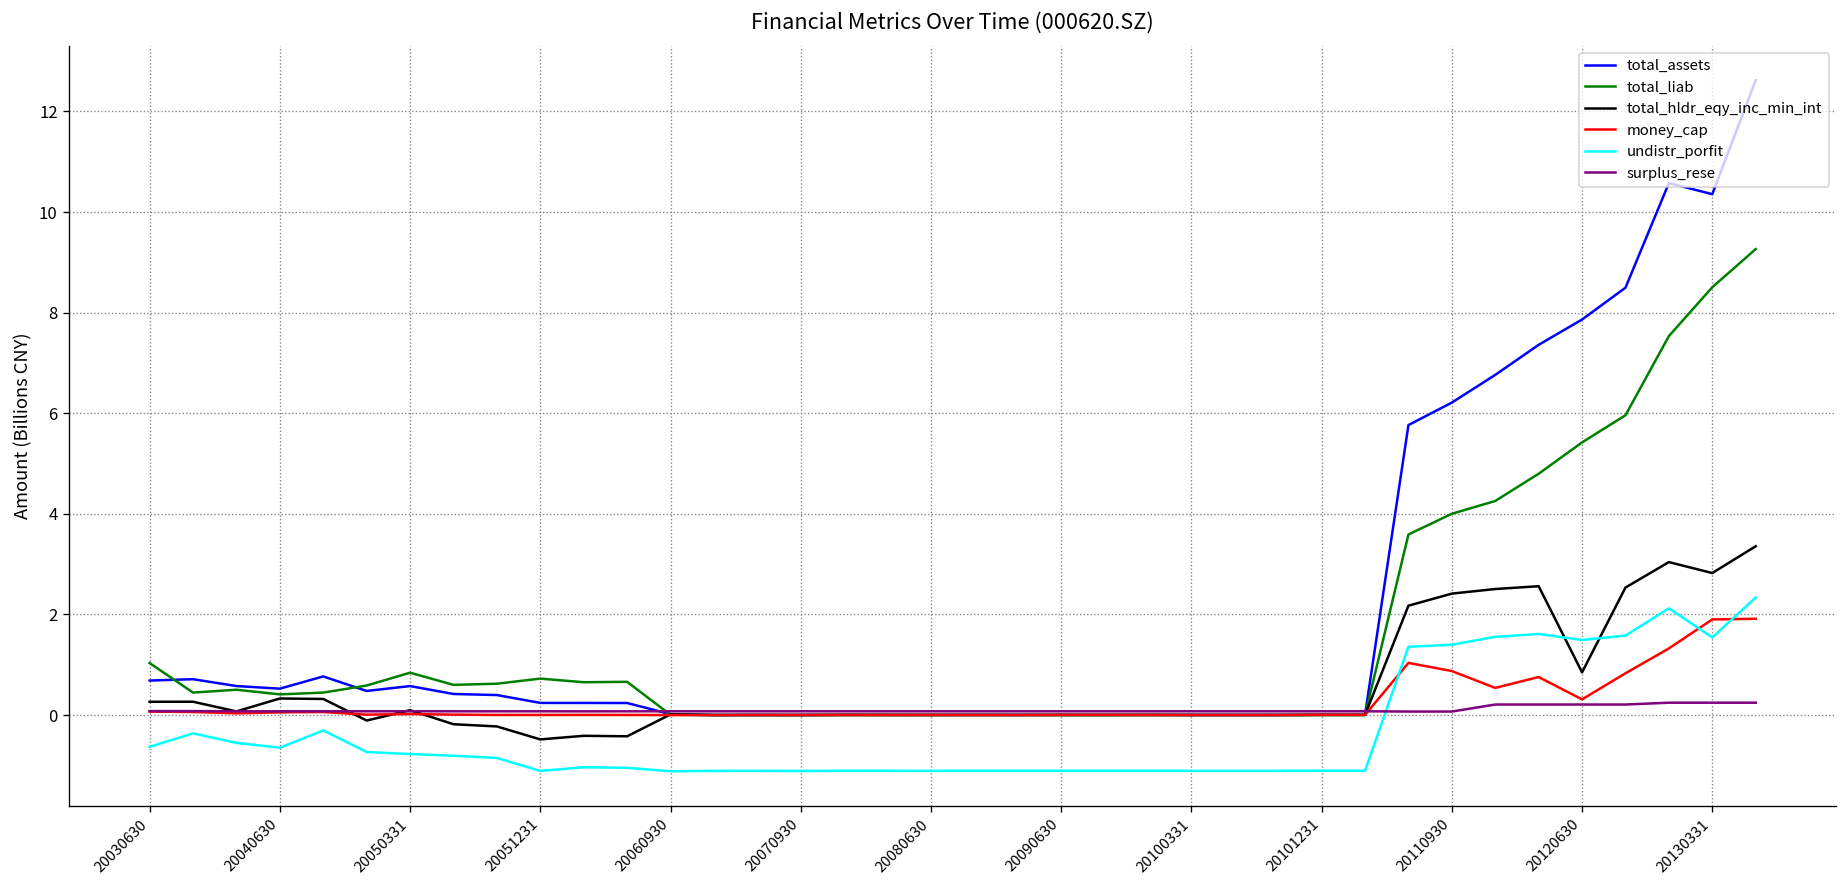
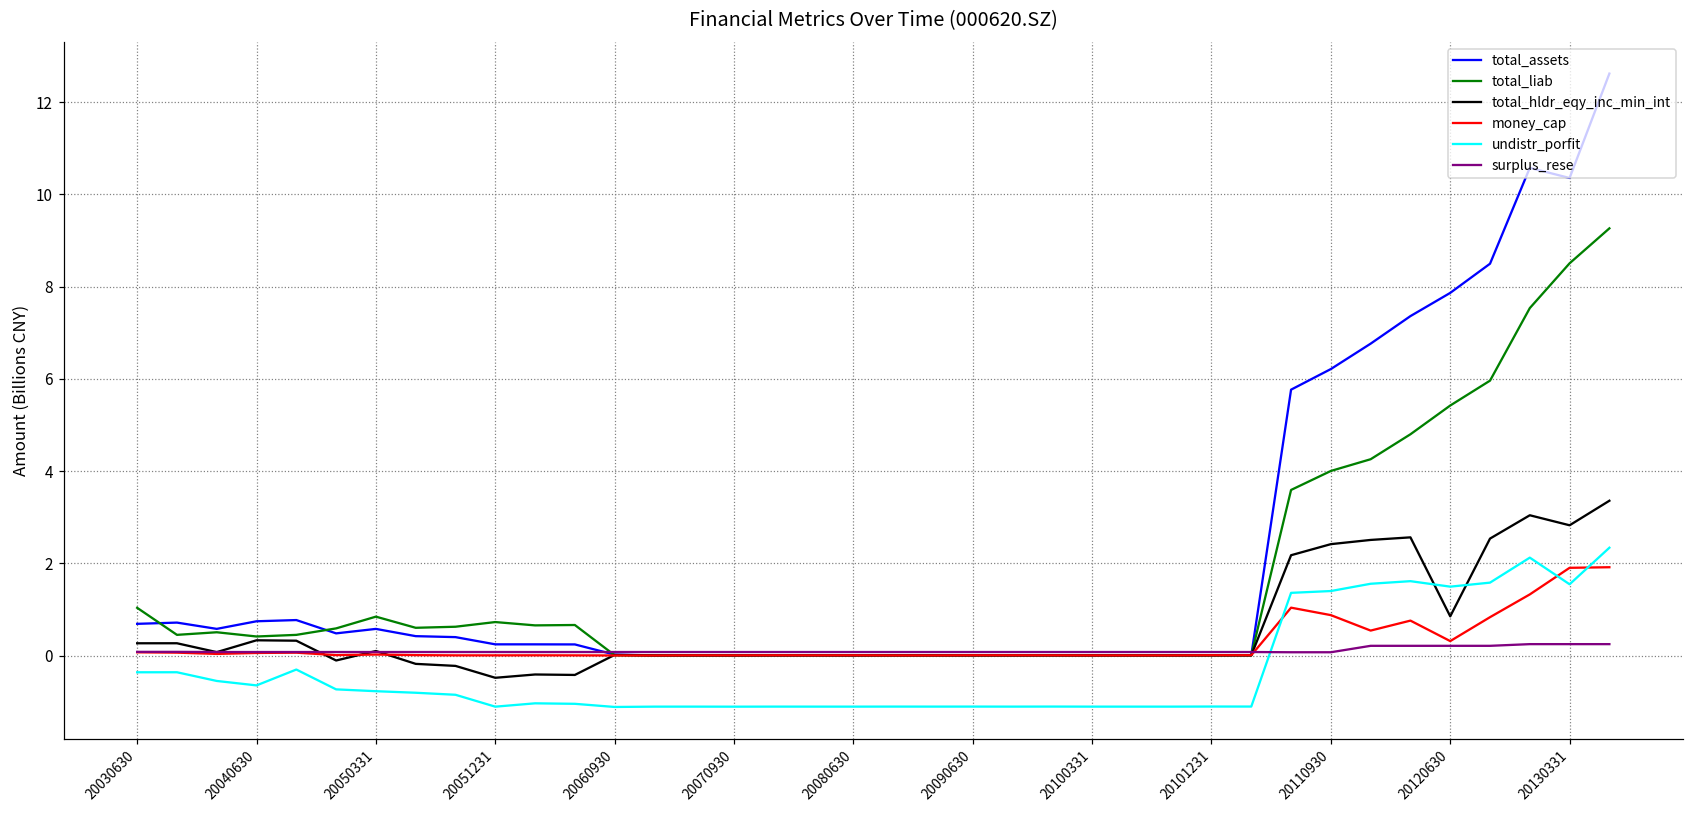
undistr_porfit, 20030630: -0.6 -> -0.4
total_assets, 20040630: 0.5 -> 0.7
